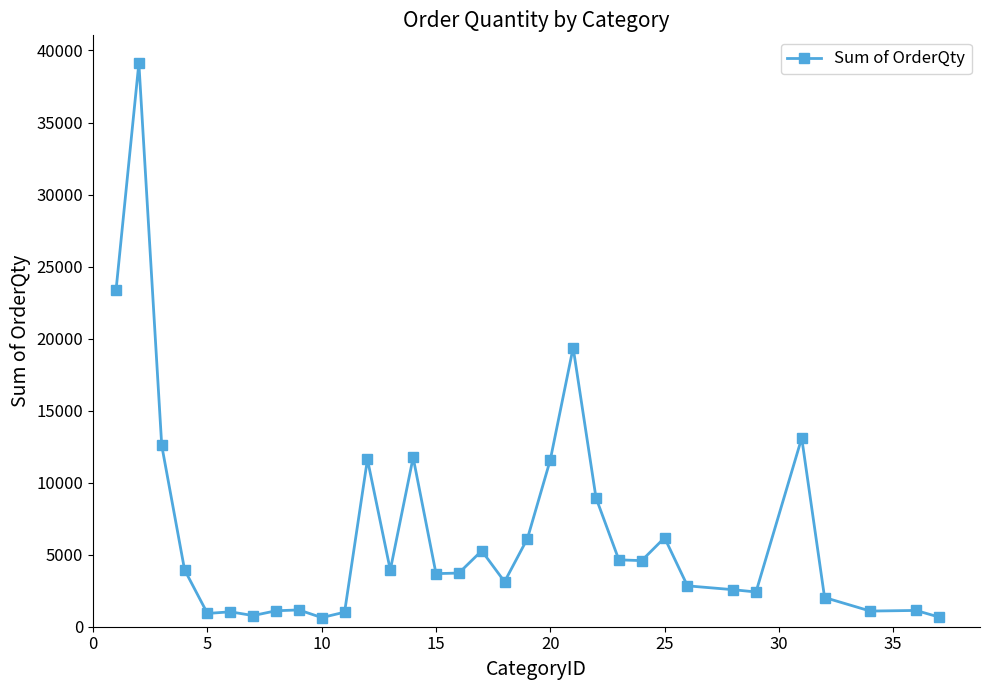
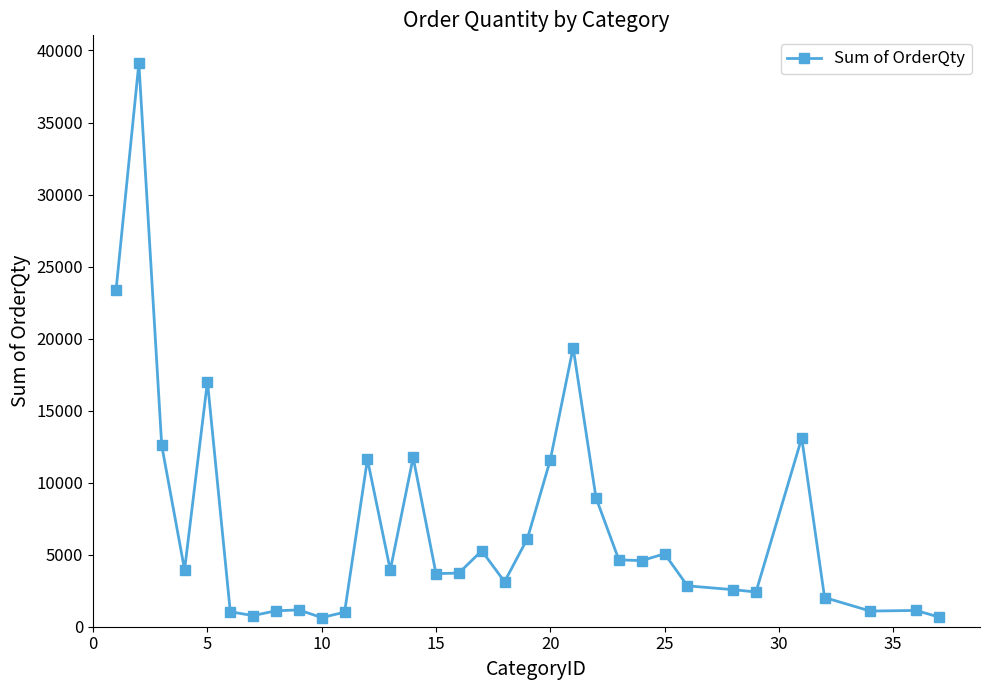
5: 900 -> 17000
25: 6200 -> 5100
